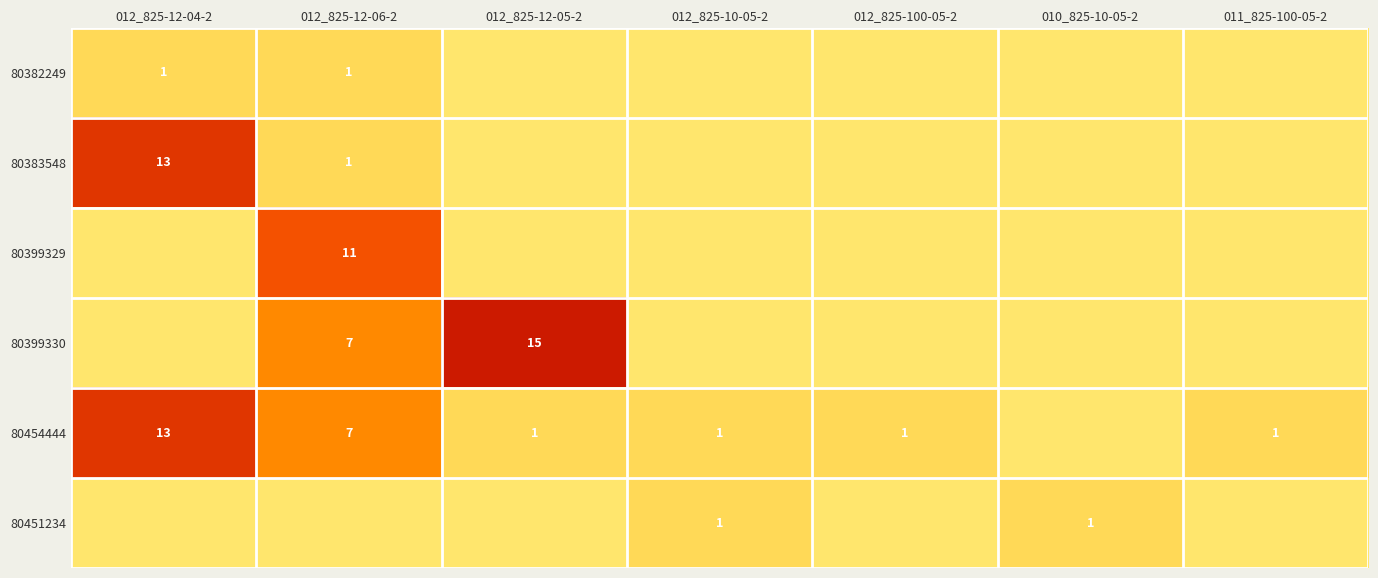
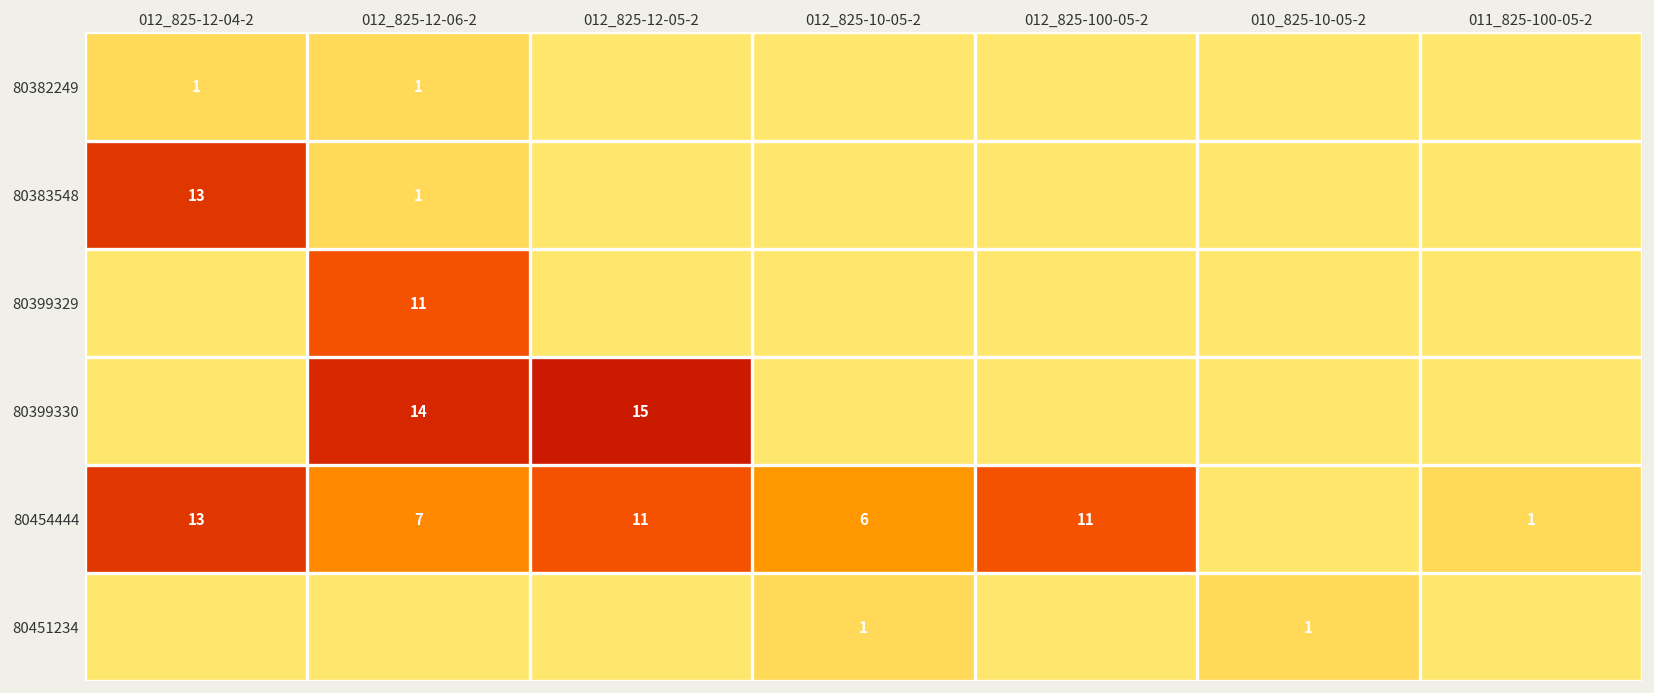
80399330, 012_825-12-06-2: 7 -> 14
80454444, 012_825-12-05-2: 1 -> 11
80454444, 012_825-10-05-2: 1 -> 6
80454444, 012_825-100-05-2: 1 -> 11
